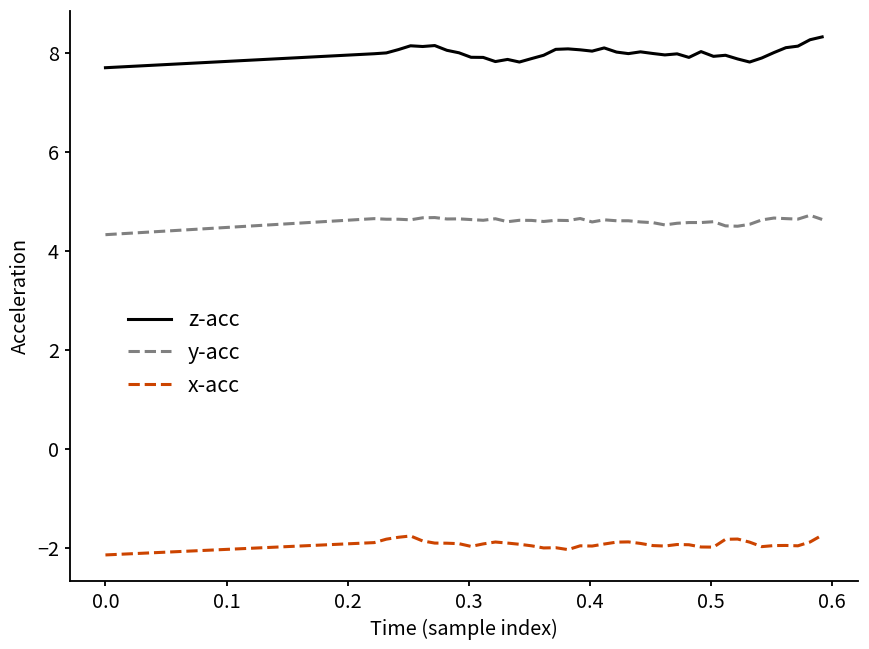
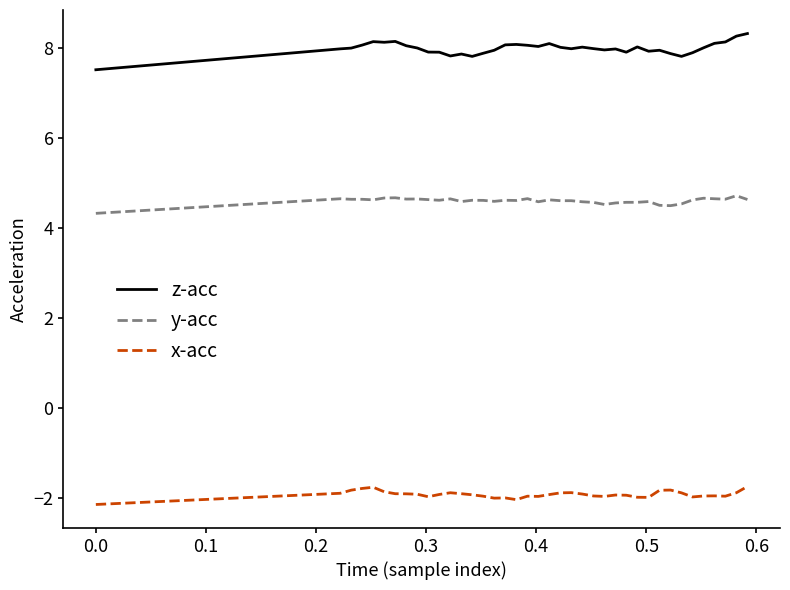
z-acc, 0.0: 7.7 -> 7.5
